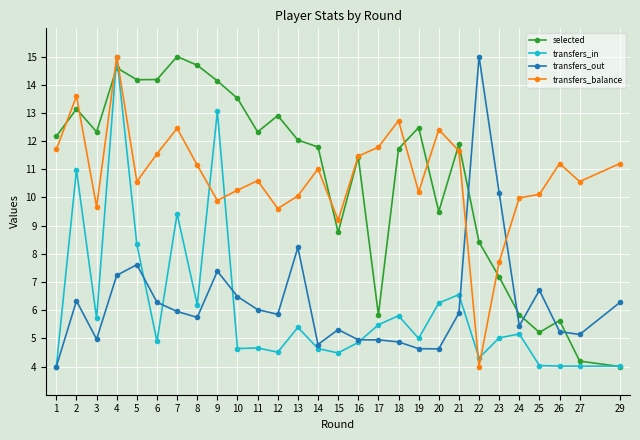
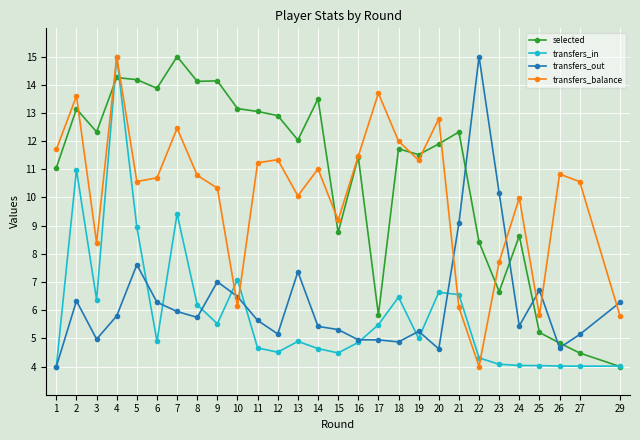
selected, 1: 12.2 -> 11.1
transfers_in, 3: 5.7 -> 6.4
transfers_balance, 3: 9.7 -> 8.4
selected, 4: 14.6 -> 14.3
transfers_out, 4: 7.2 -> 5.8
transfers_in, 5: 8.3 -> 8.9
selected, 6: 14.2 -> 13.9
transfers_balance, 6: 11.5 -> 10.7
selected, 8: 14.7 -> 14.1
transfers_balance, 8: 11.1 -> 10.8
transfers_in, 9: 13.1 -> 5.5
transfers_out, 9: 7.4 -> 7.0
transfers_balance, 9: 9.9 -> 10.3
selected, 10: 13.5 -> 13.2
transfers_in, 10: 4.6 -> 7.1
transfers_balance, 10: 10.3 -> 6.1
selected, 11: 12.3 -> 13.0
transfers_out, 11: 6.0 -> 5.6
transfers_balance, 11: 10.6 -> 11.2
transfers_out, 12: 5.9 -> 5.2
transfers_balance, 12: 9.6 -> 11.3
transfers_in, 13: 5.4 -> 4.9
transfers_out, 13: 8.2 -> 7.4
selected, 14: 11.8 -> 13.5
transfers_out, 14: 4.8 -> 5.4
transfers_balance, 17: 11.8 -> 13.7
transfers_in, 18: 5.8 -> 6.5
transfers_balance, 18: 12.7 -> 12.0
selected, 19: 12.5 -> 11.5
transfers_out, 19: 4.6 -> 5.3
transfers_balance, 19: 10.2 -> 11.3
selected, 20: 9.5 -> 11.9
transfers_in, 20: 6.3 -> 6.6
transfers_balance, 20: 12.4 -> 12.8
selected, 21: 11.9 -> 12.3
transfers_out, 21: 5.9 -> 9.1
transfers_balance, 21: 11.7 -> 6.1
selected, 23: 7.2 -> 6.7
transfers_in, 23: 5.0 -> 4.1
selected, 24: 5.8 -> 8.6
transfers_in, 24: 5.2 -> 4.0
transfers_balance, 25: 10.1 -> 5.8
selected, 26: 5.6 -> 4.8
transfers_out, 26: 5.2 -> 4.7
transfers_balance, 26: 11.2 -> 10.8
selected, 27: 4.2 -> 4.5
transfers_balance, 29: 11.2 -> 5.8
